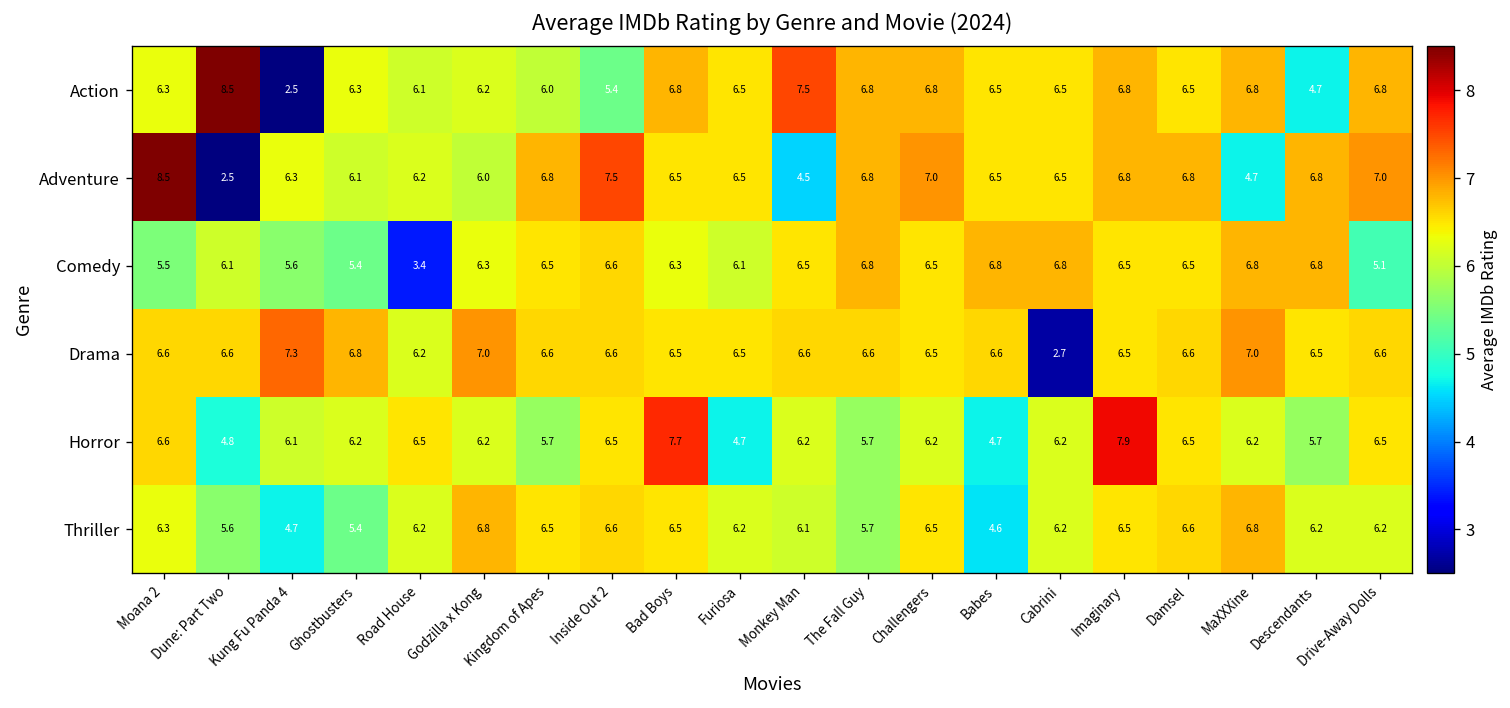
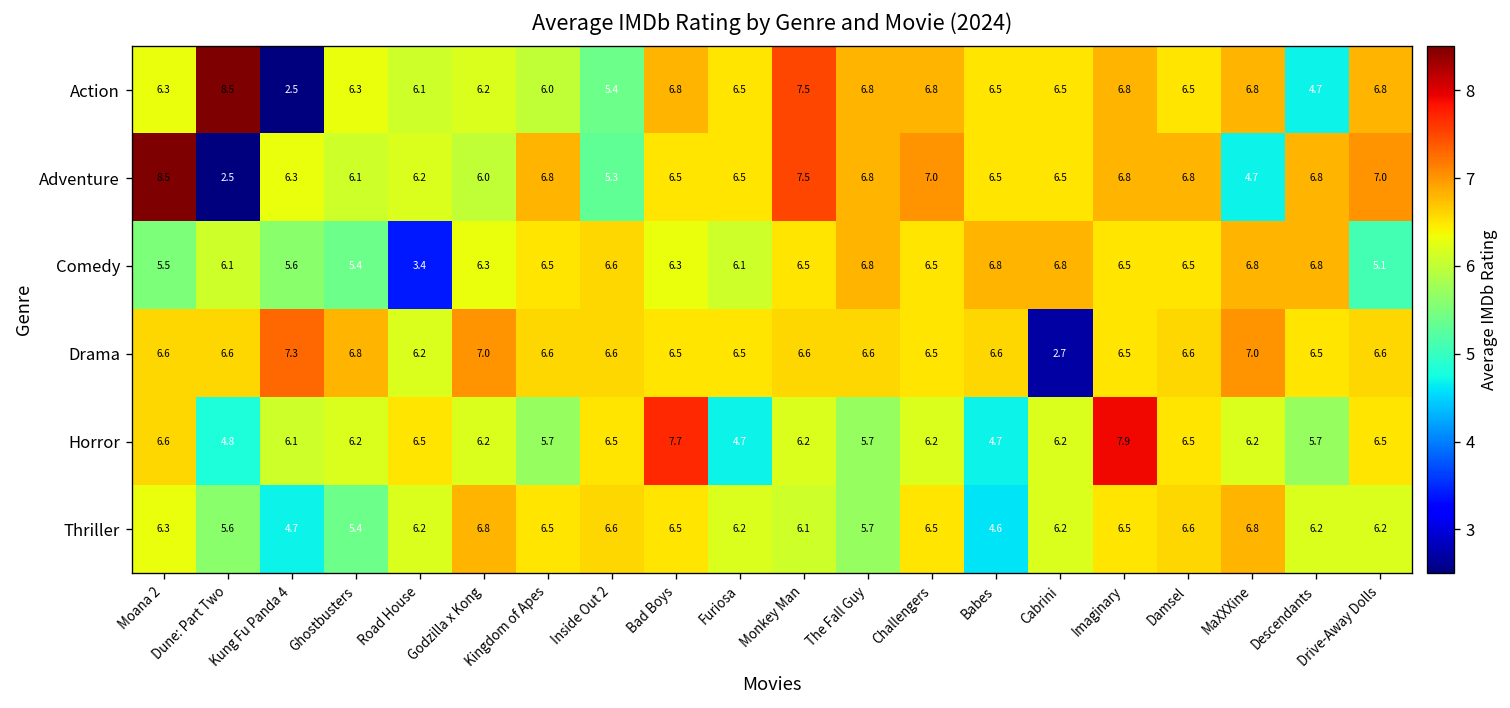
Adventure, Inside Out 2: 7.5 -> 5.3
Adventure, Monkey Man: 4.5 -> 7.5
